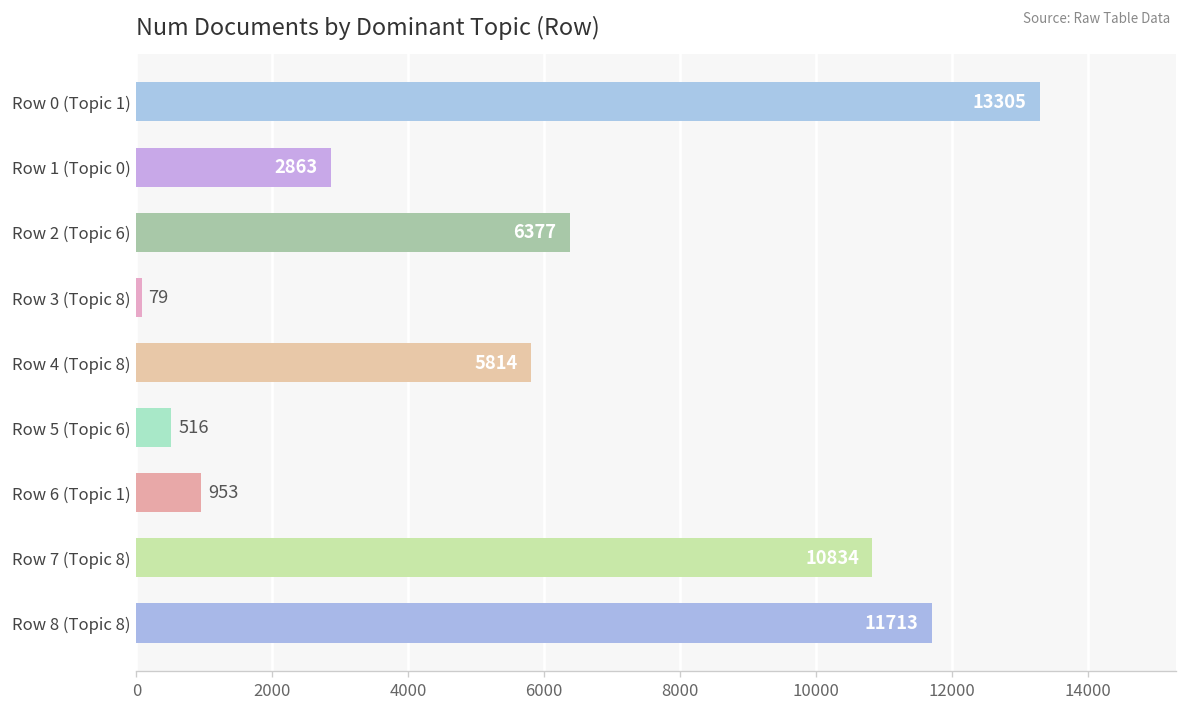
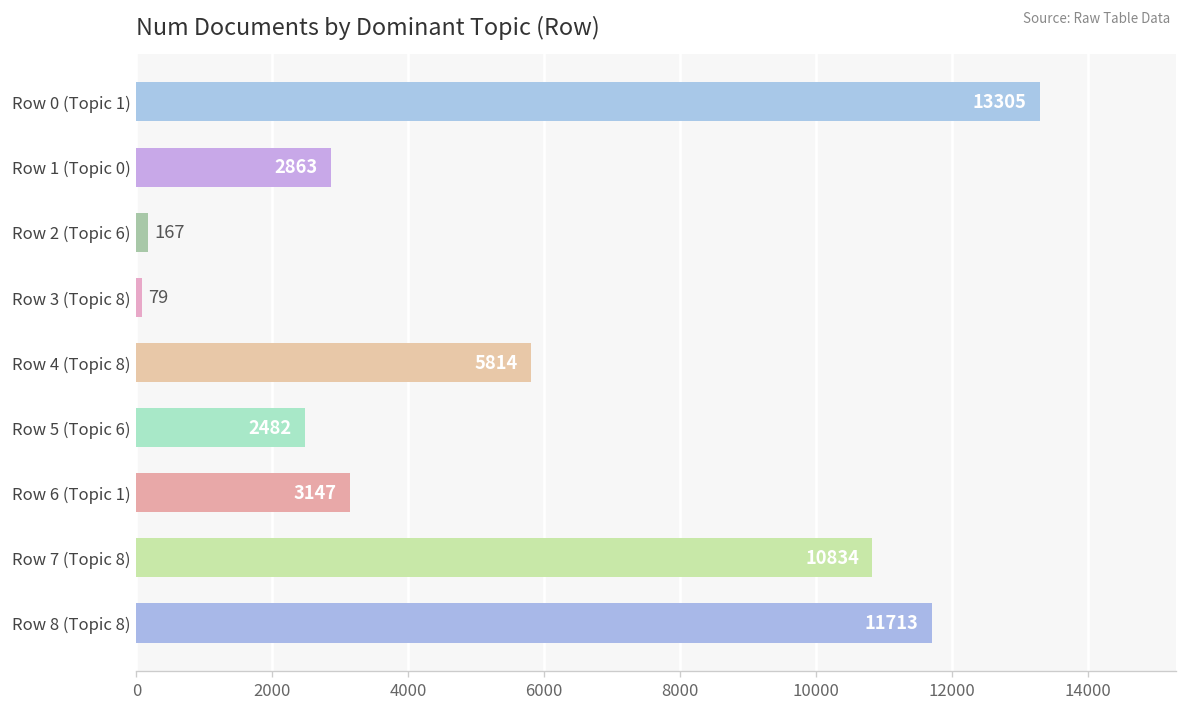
Row 2 (Topic 6): 6377 -> 167
Row 5 (Topic 6): 516 -> 2482
Row 6 (Topic 1): 953 -> 3147
